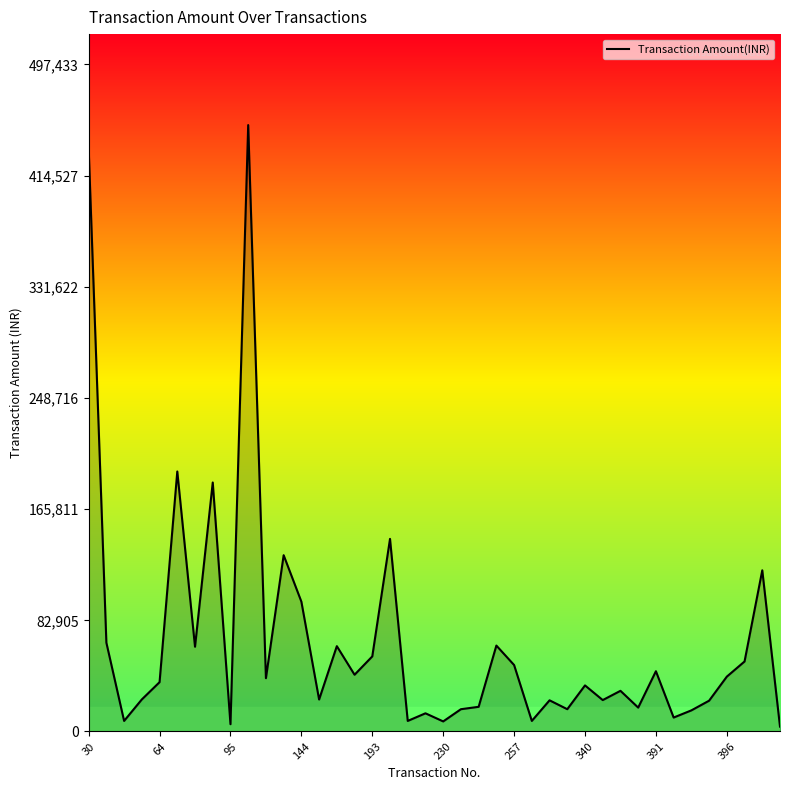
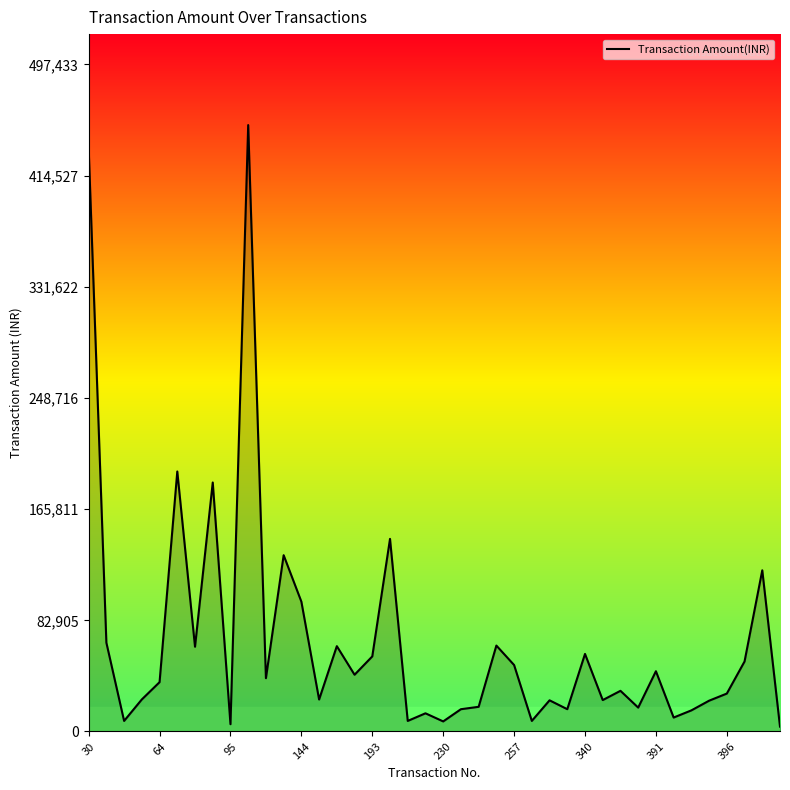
340: 34,000 -> 58,000
396: 41,000 -> 28,000
